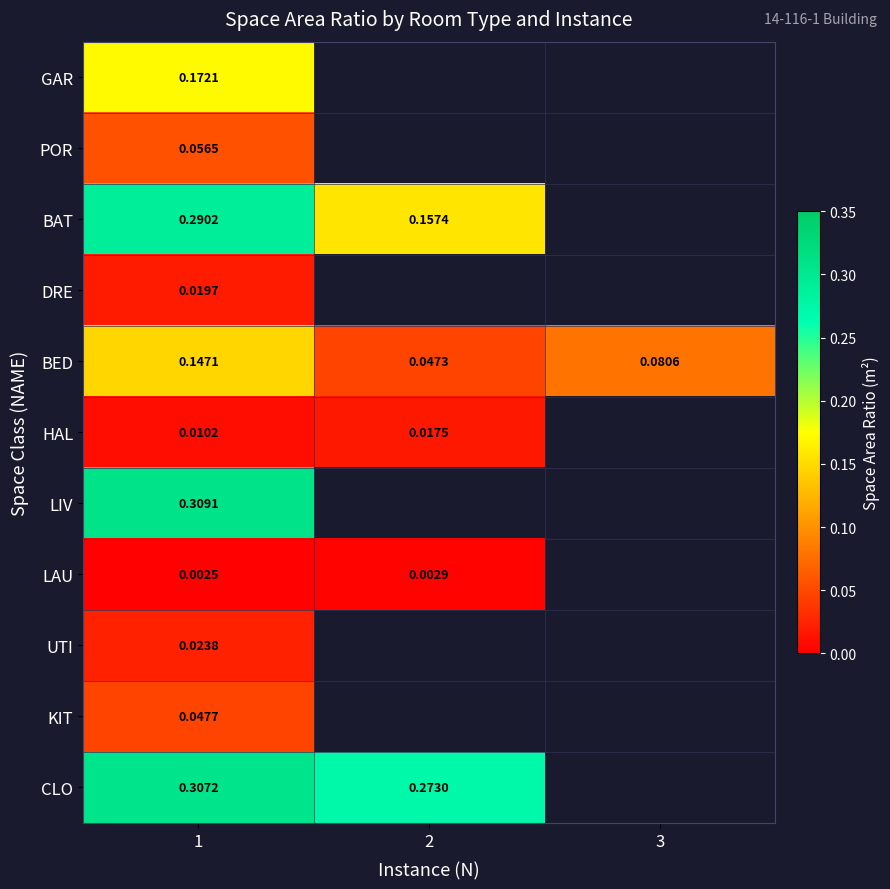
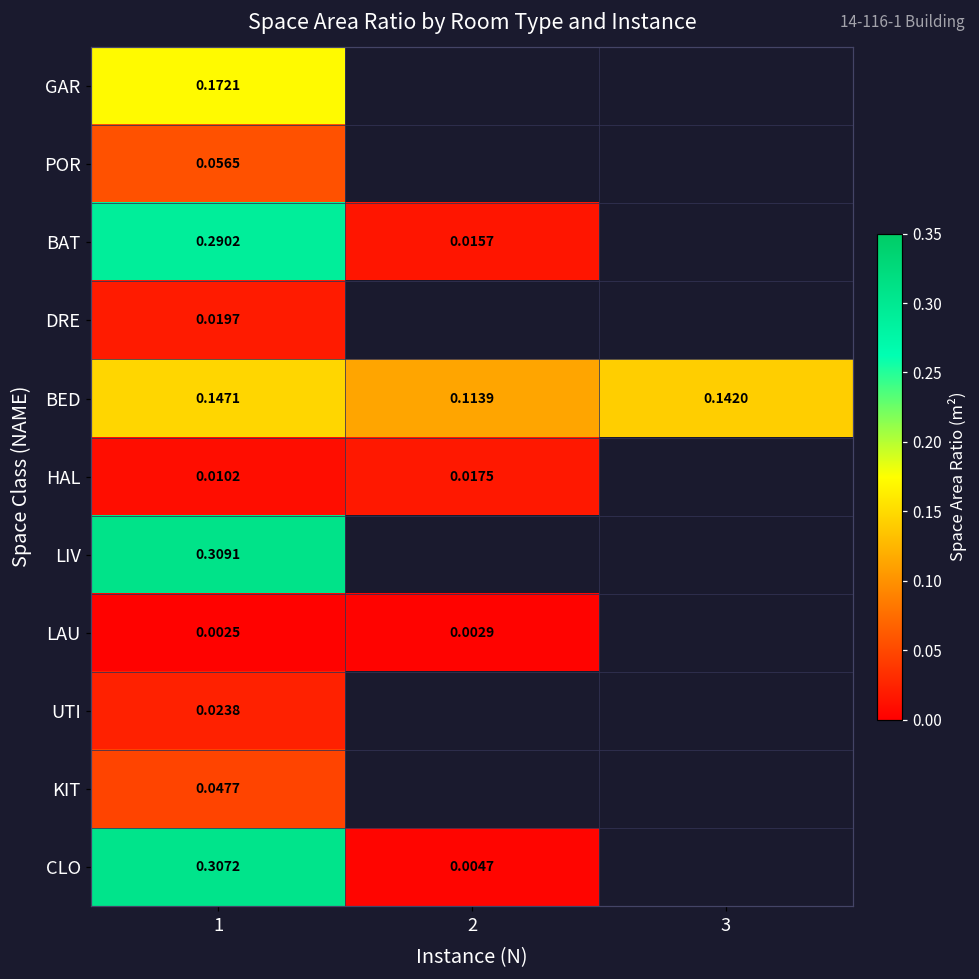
BAT, 2: 0.1574 -> 0.0157
BED, 2: 0.0473 -> 0.1139
BED, 3: 0.0806 -> 0.1420
CLO, 2: 0.2730 -> 0.0047
